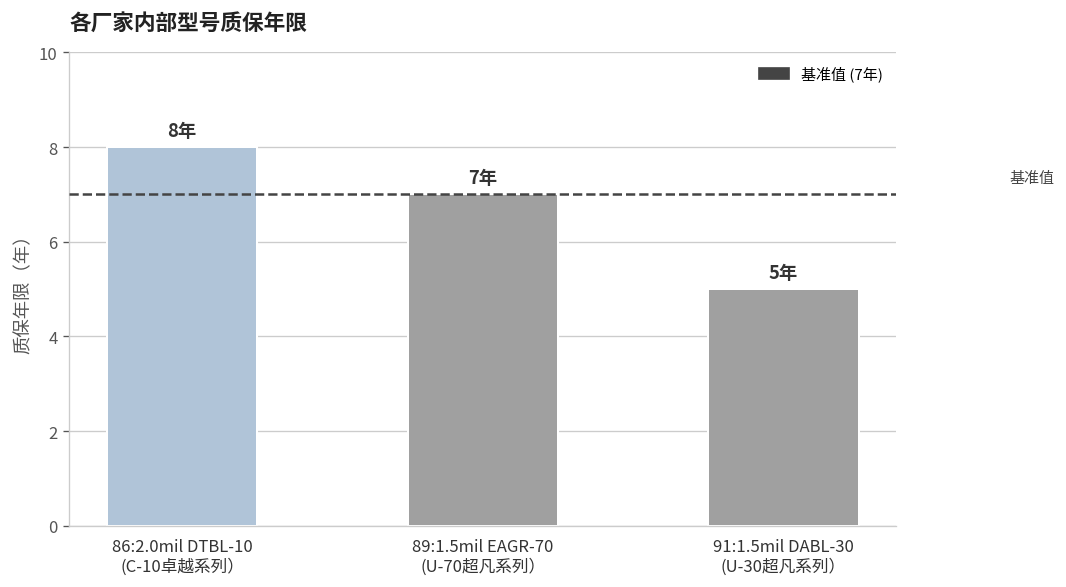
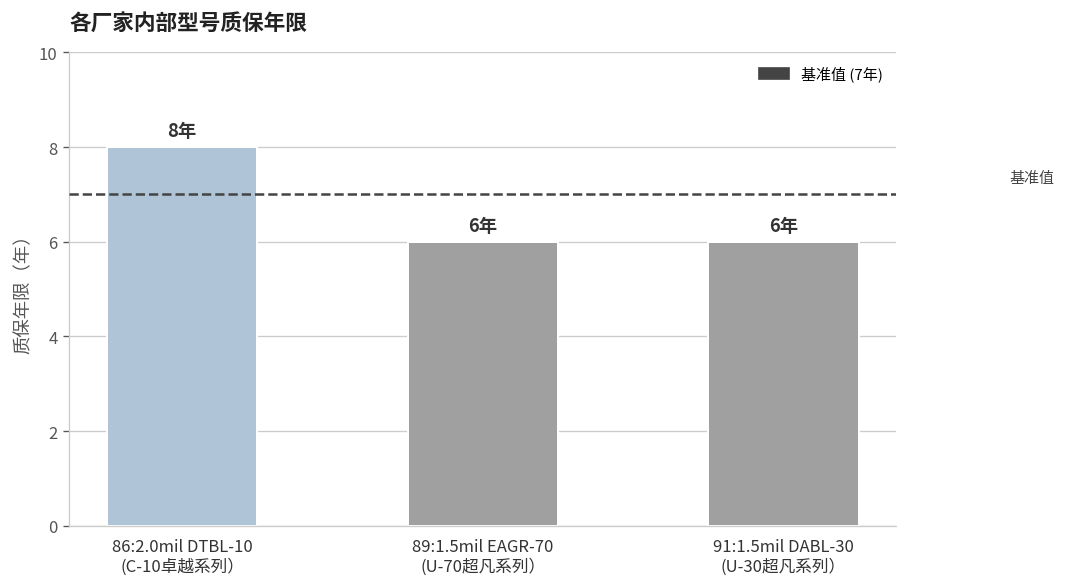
89:1.5mil EAGR-70 (U-70超凡系列）: 7年 -> 6年
91:1.5mil DABL-30 (U-30超凡系列）: 5年 -> 6年
